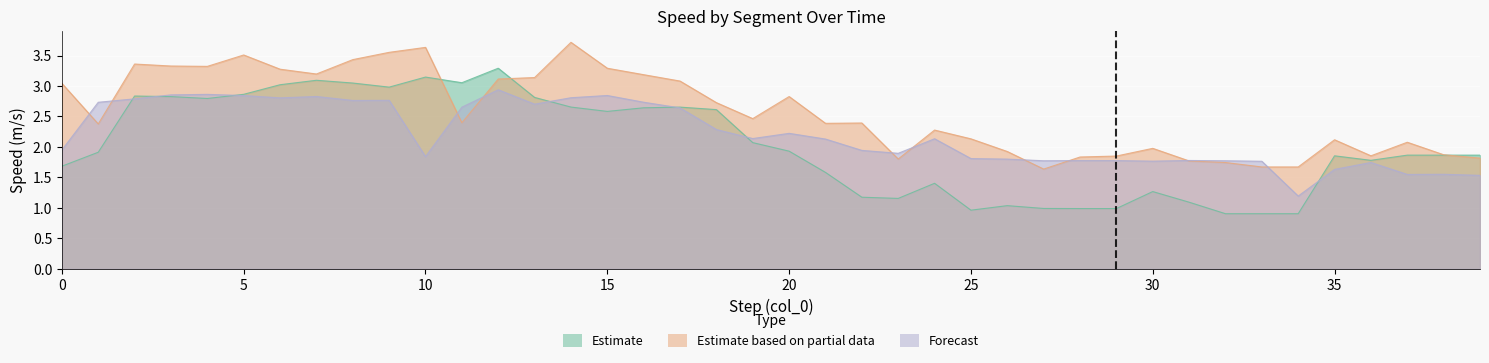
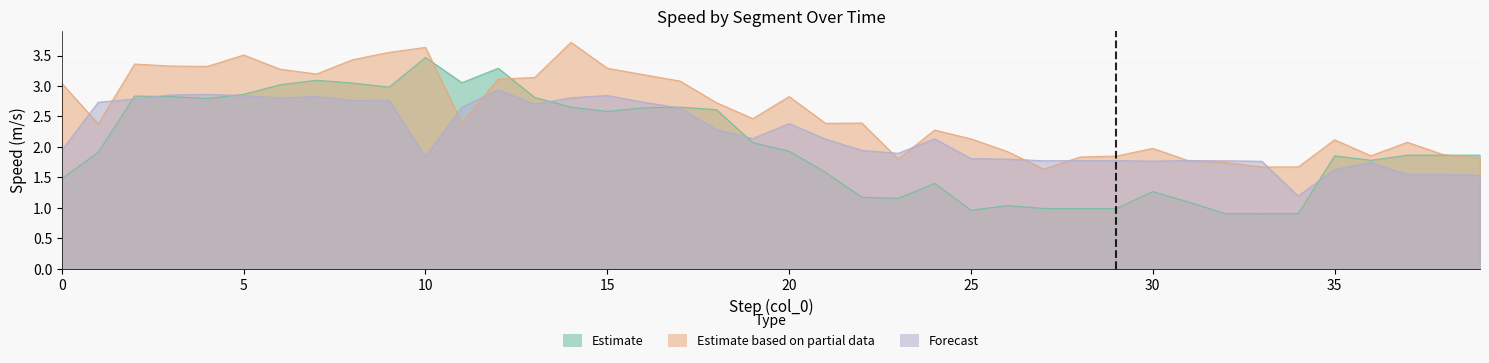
Estimate, 0: 1.7 -> 1.5
Estimate, 10: 3.1 -> 3.5
Forecast, 20: 2.2 -> 2.4
